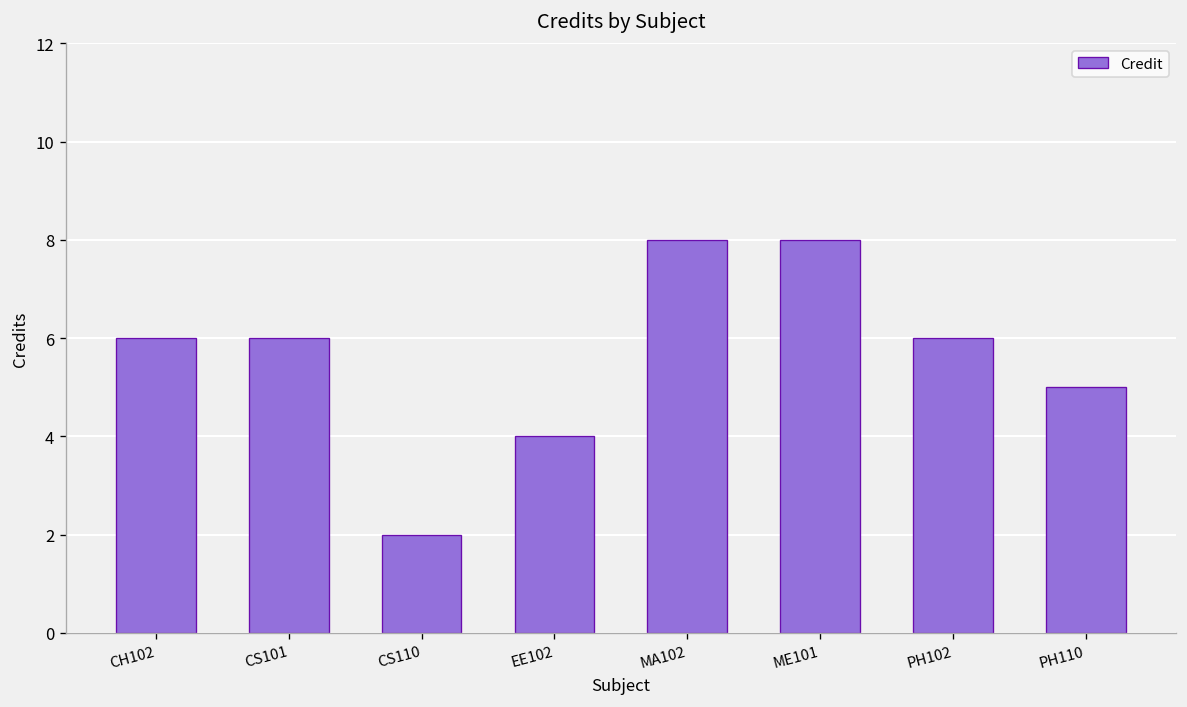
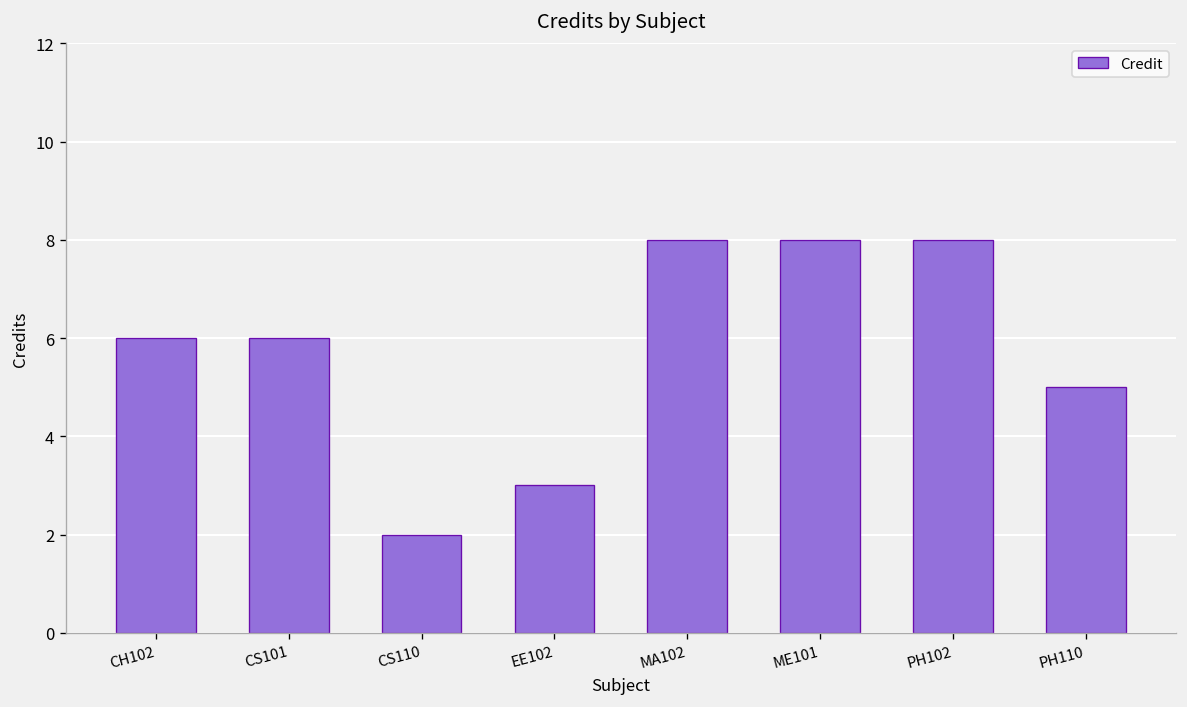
EE102: 4 -> 3
PH102: 6 -> 8
